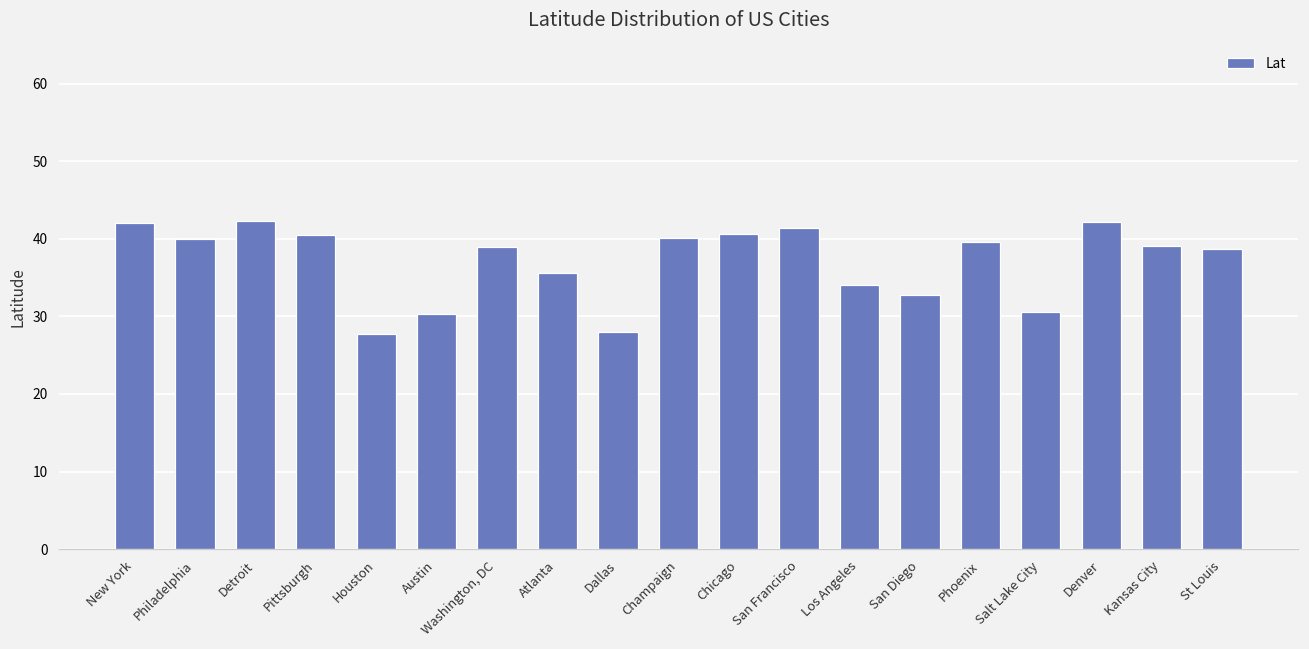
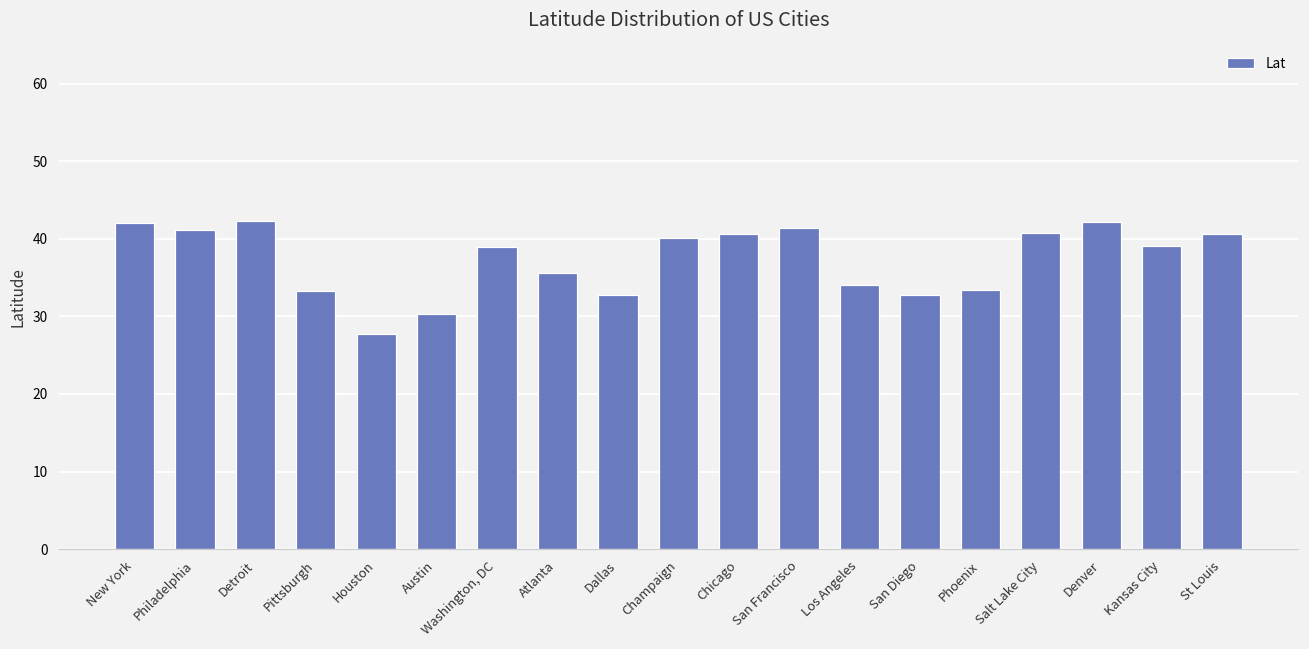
Philadelphia: 40 -> 41
Pittsburgh: 40 -> 33
Dallas: 28 -> 33
Phoenix: 40 -> 33
Salt Lake City: 31 -> 41
St Louis: 39 -> 41
